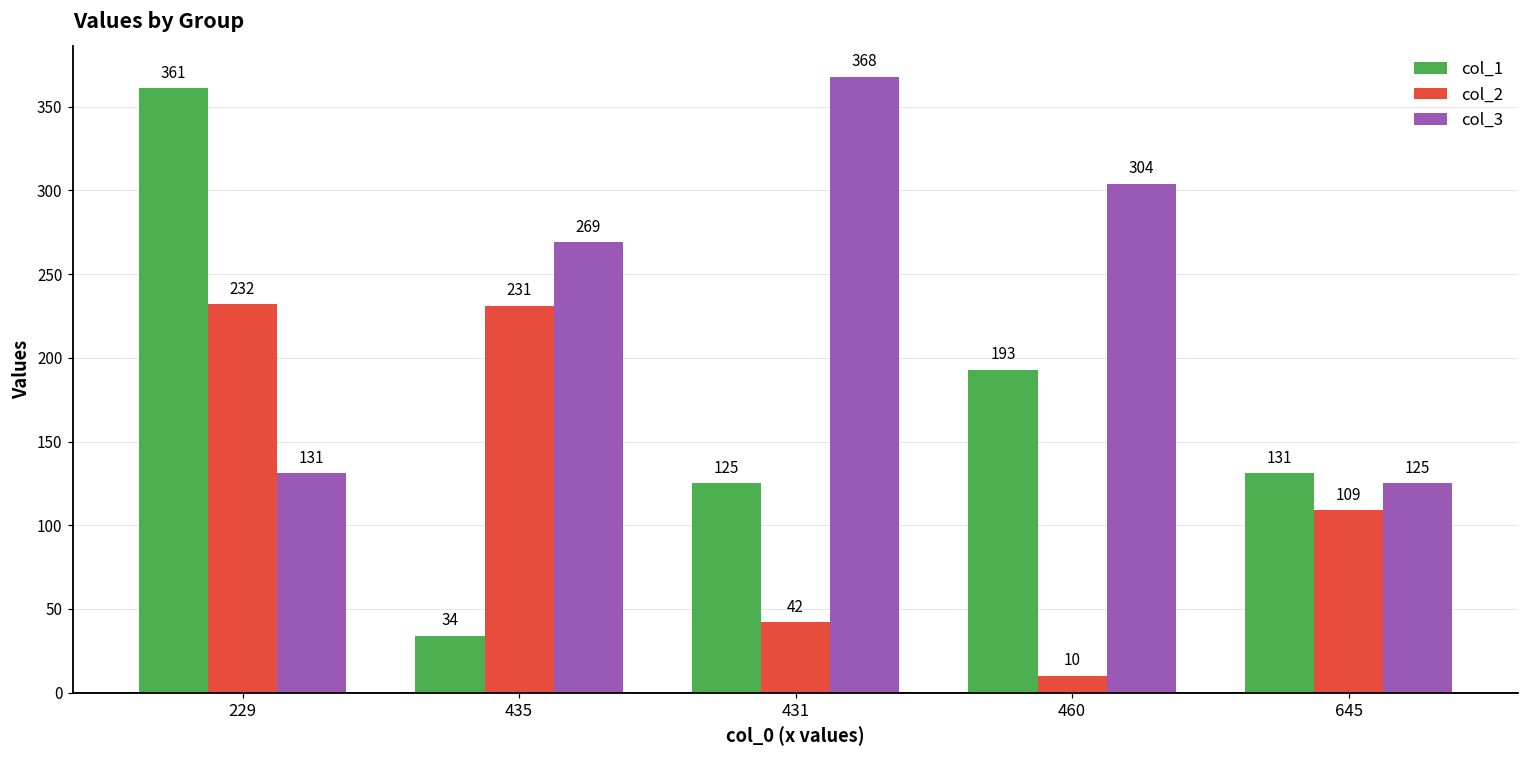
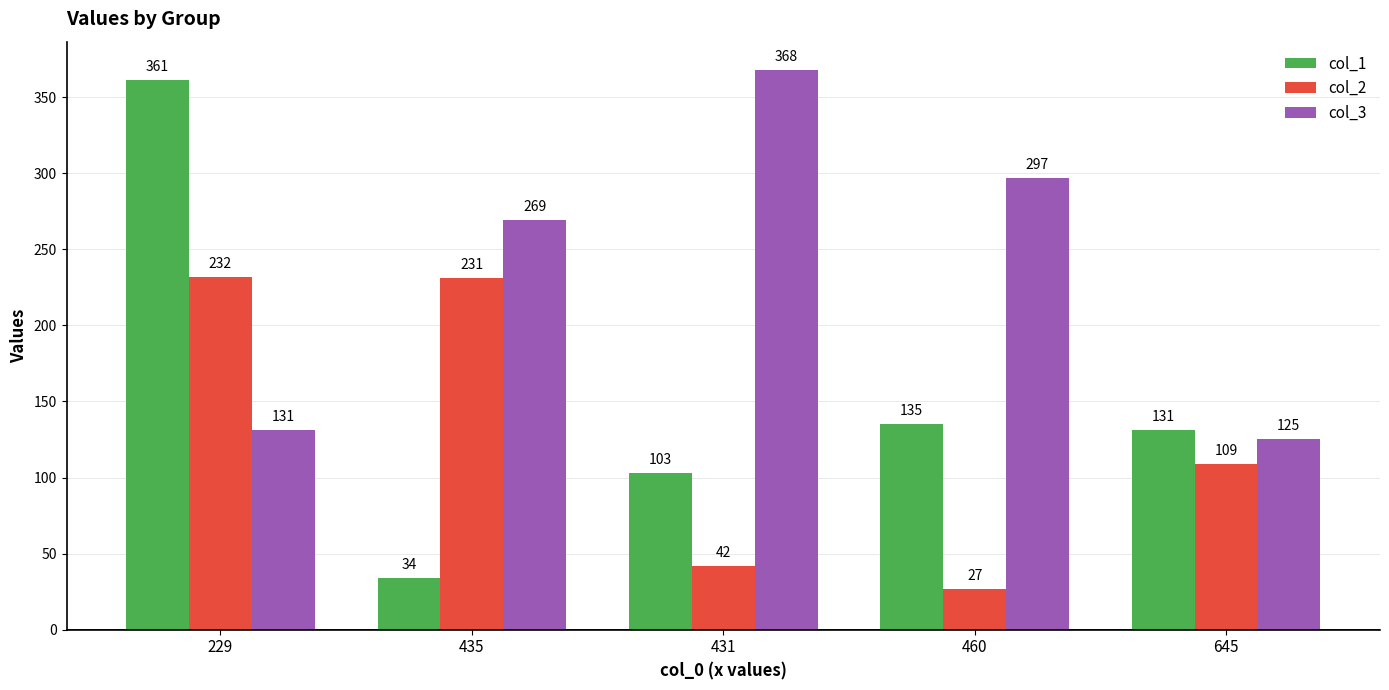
col_1, 431: 125 -> 103
col_1, 460: 193 -> 135
col_2, 460: 10 -> 27
col_3, 460: 304 -> 297
